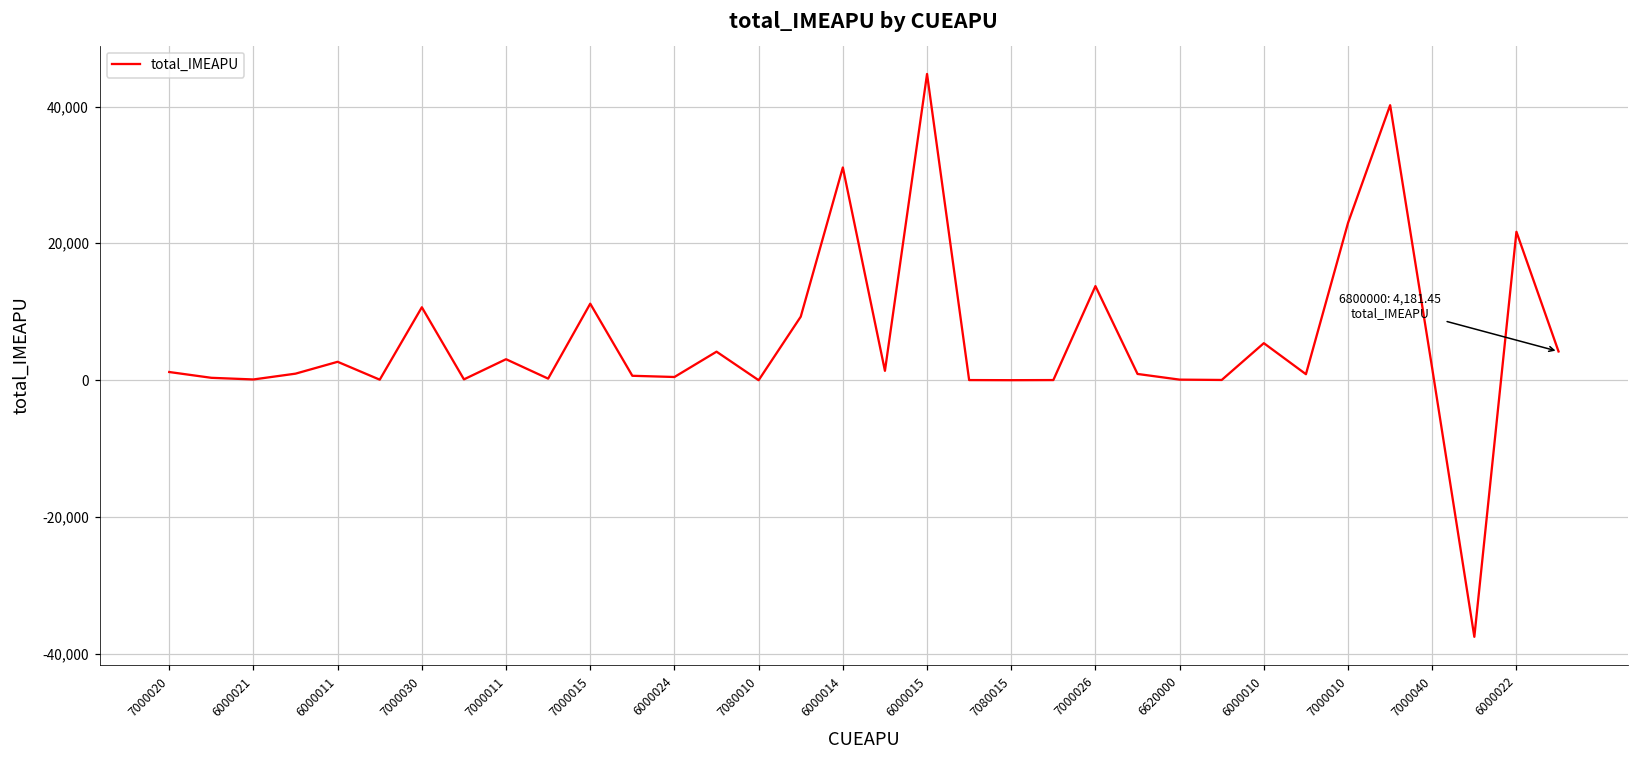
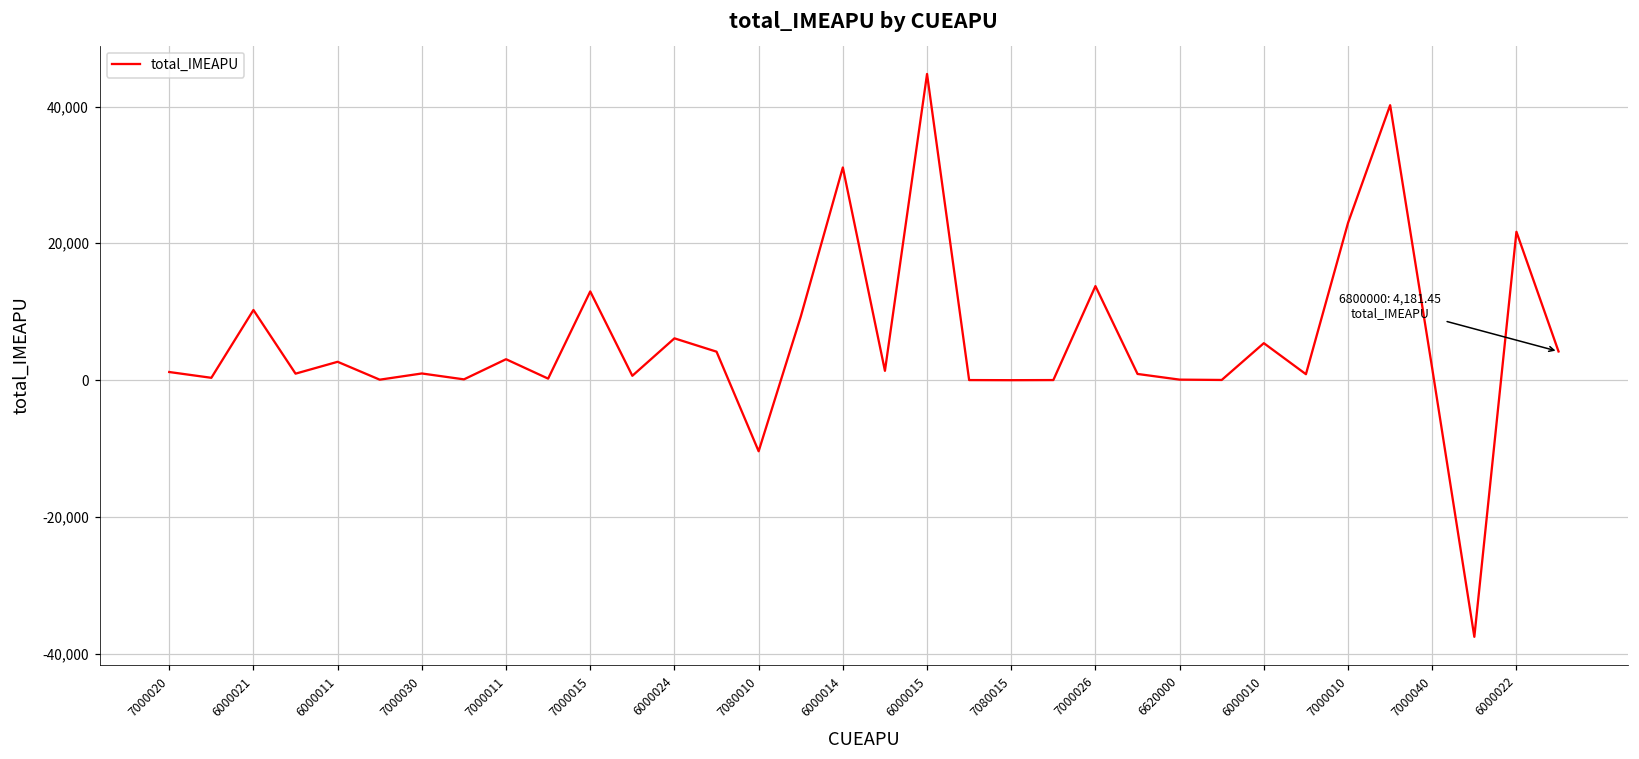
6000021: 0 -> 10,000
7000030: 11,000 -> 1,000
7000015: 11,000 -> 13,000
6000024: 0 -> 6,000
7080010: 0 -> -10,000
